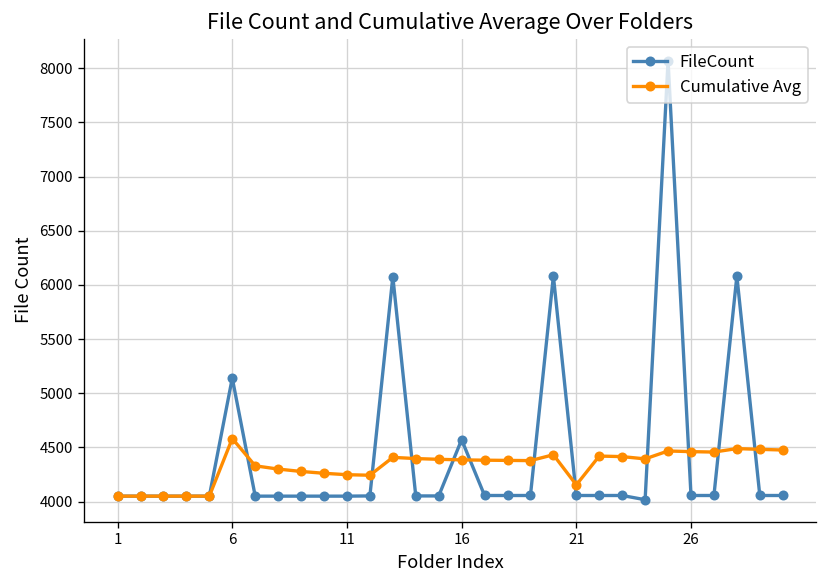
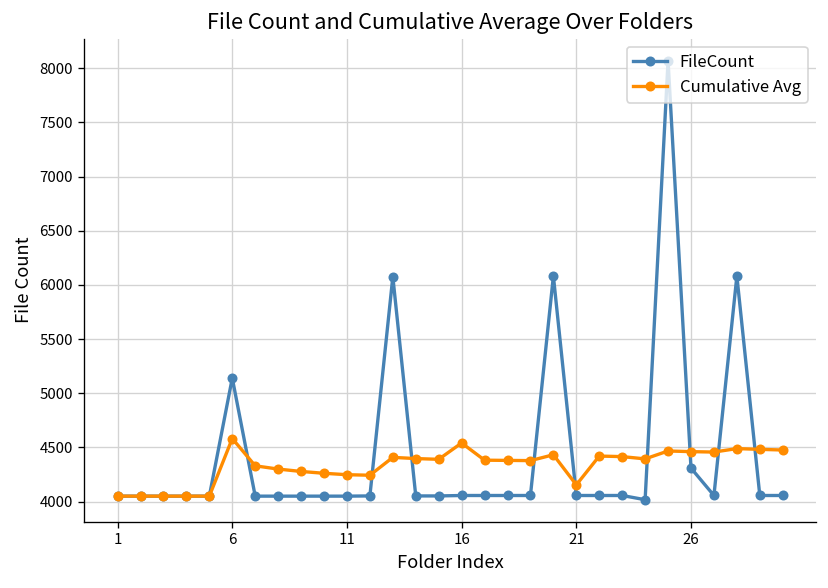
FileCount, 16: 4600 -> 4100
Cumulative Avg, 16: 4400 -> 4500
FileCount, 26: 4100 -> 4300
